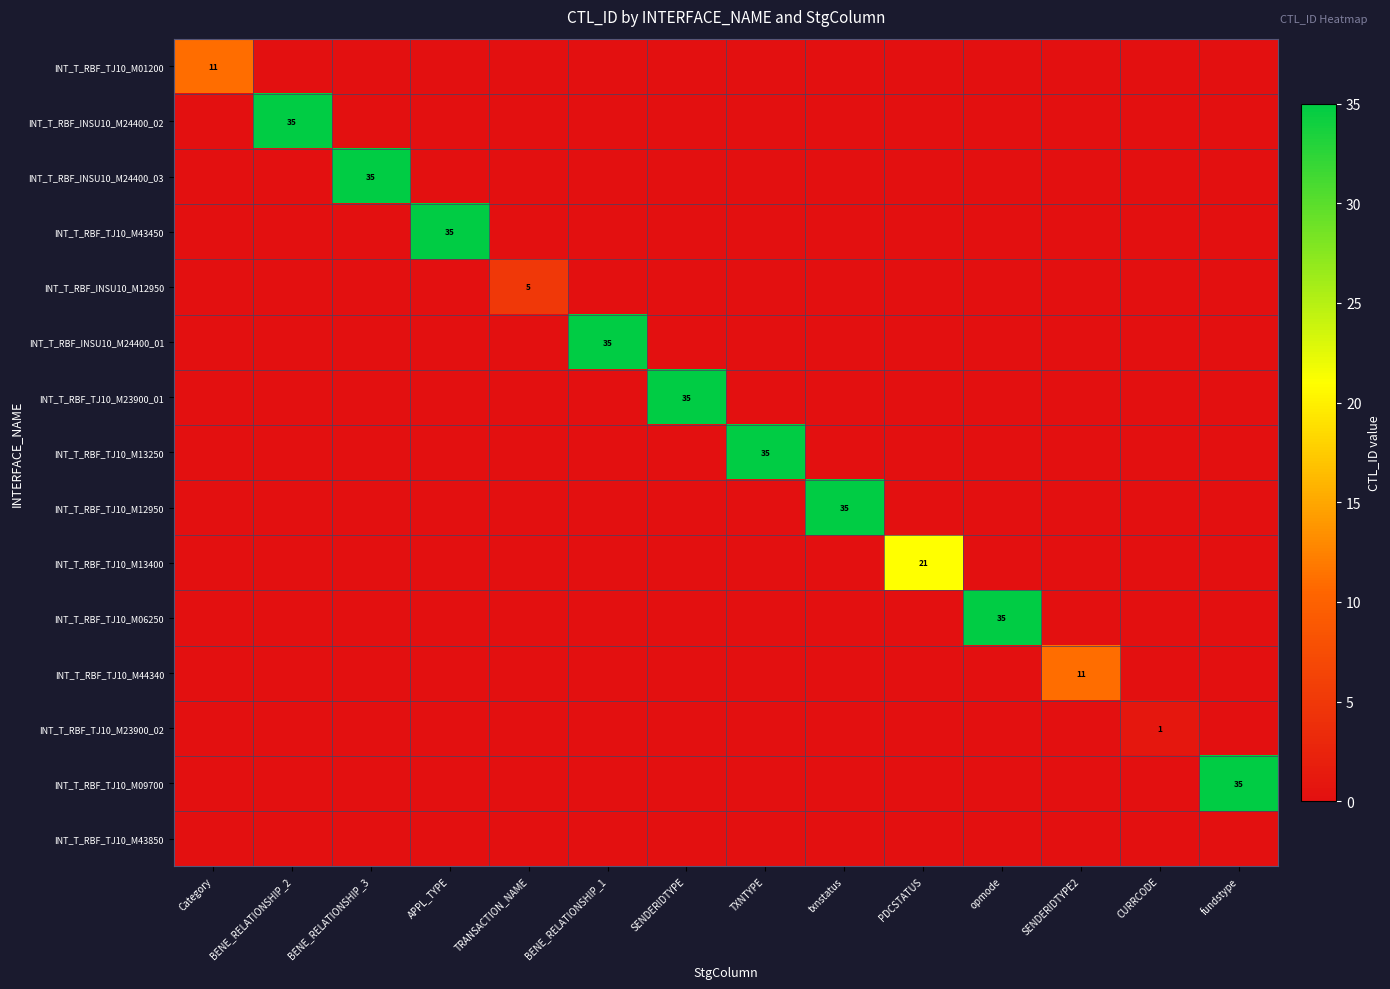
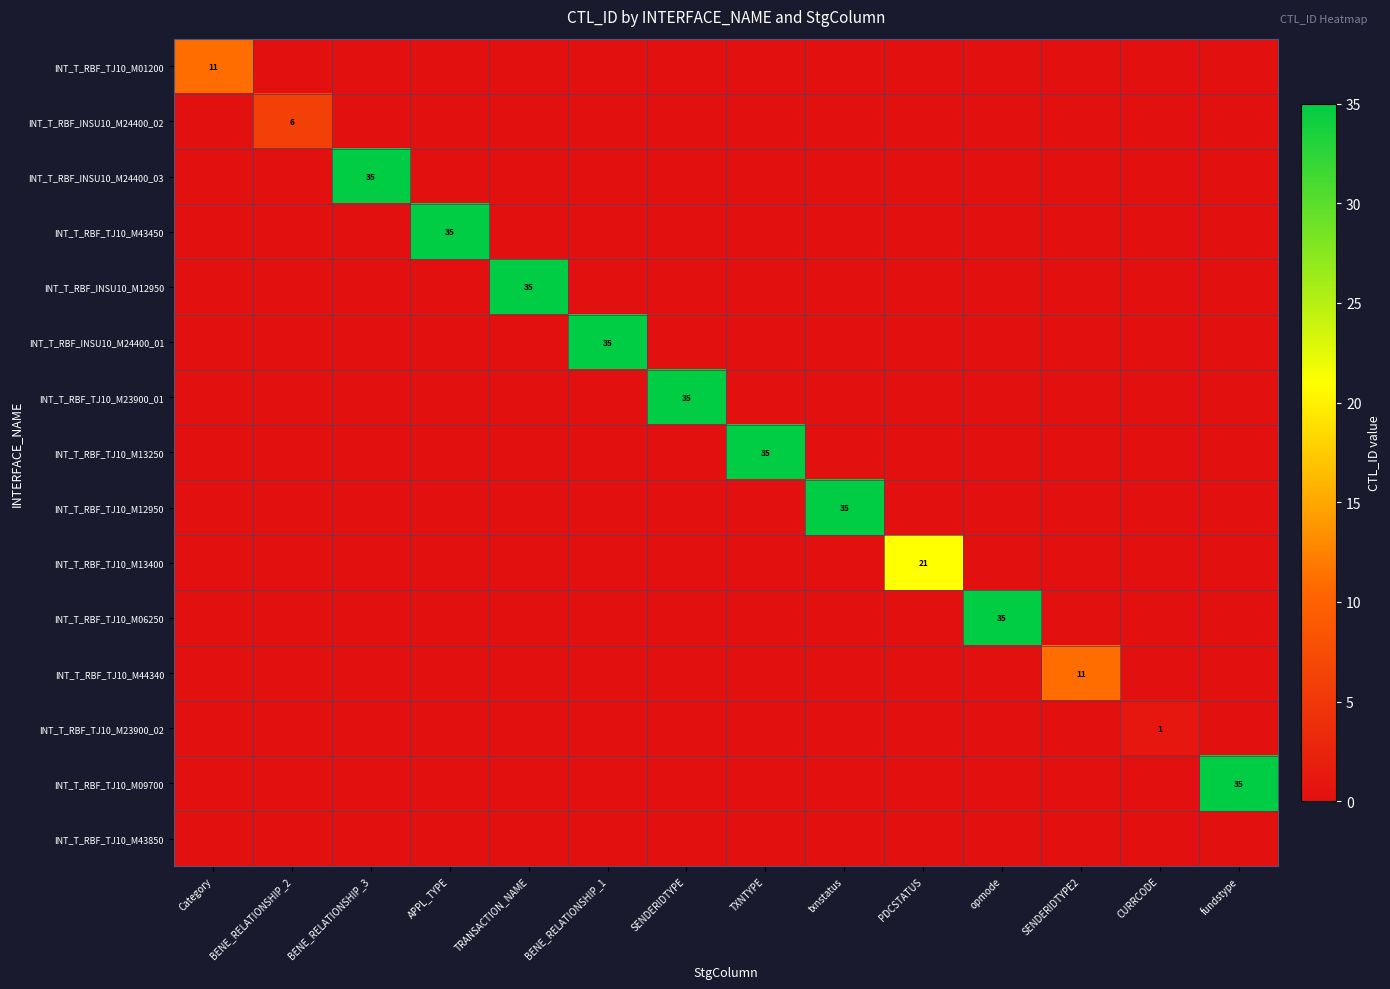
INT_T_RBF_INSU10_M24400_02, BENE_RELATIONSHIP_2: 35 -> 6
INT_T_RBF_INSU10_M12950, TRANSACTION_NAME: 5 -> 35
